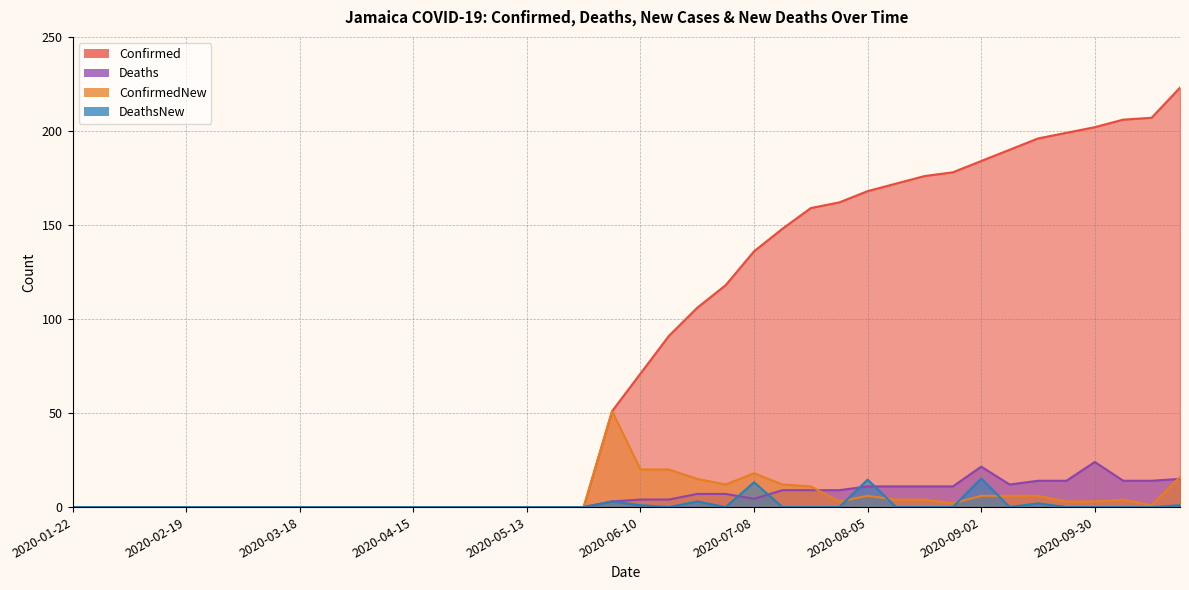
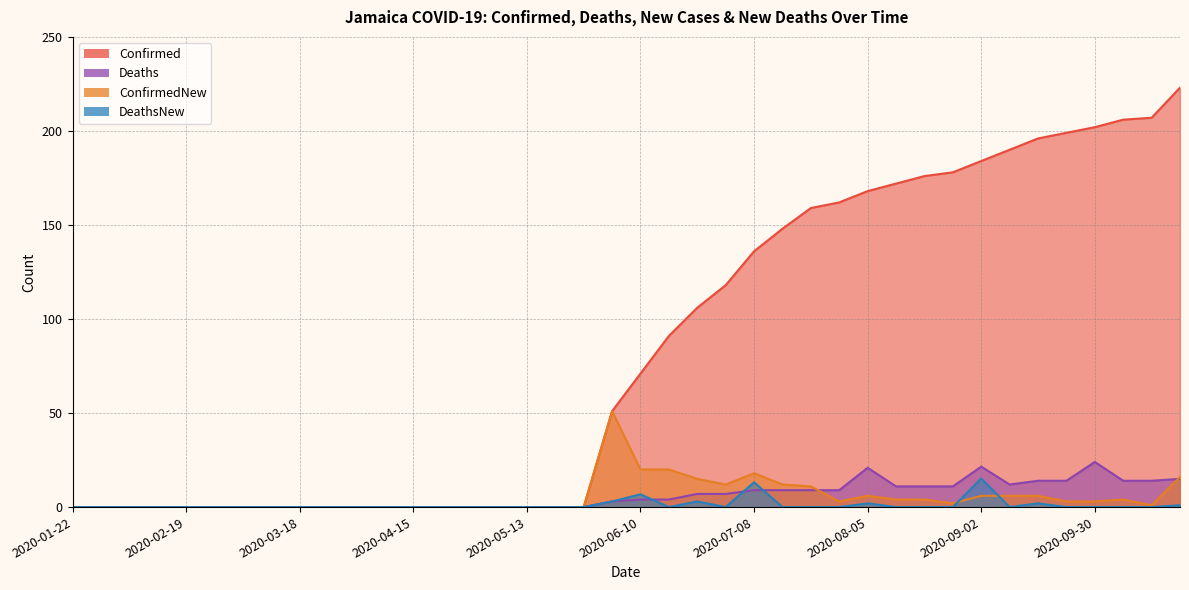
DeathsNew, 2020-06-10: 1 -> 7
Deaths, 2020-07-08: 4 -> 9
Deaths, 2020-08-05: 11 -> 21
DeathsNew, 2020-08-05: 15 -> 2
